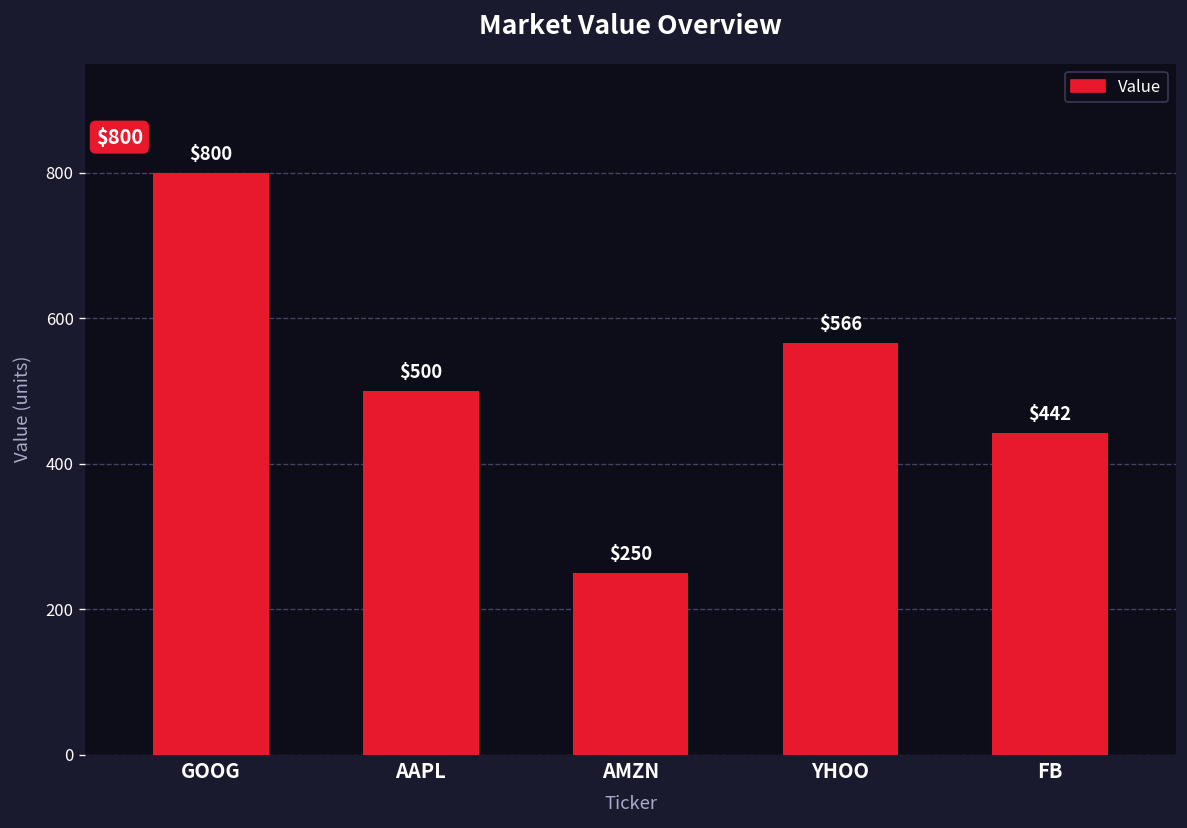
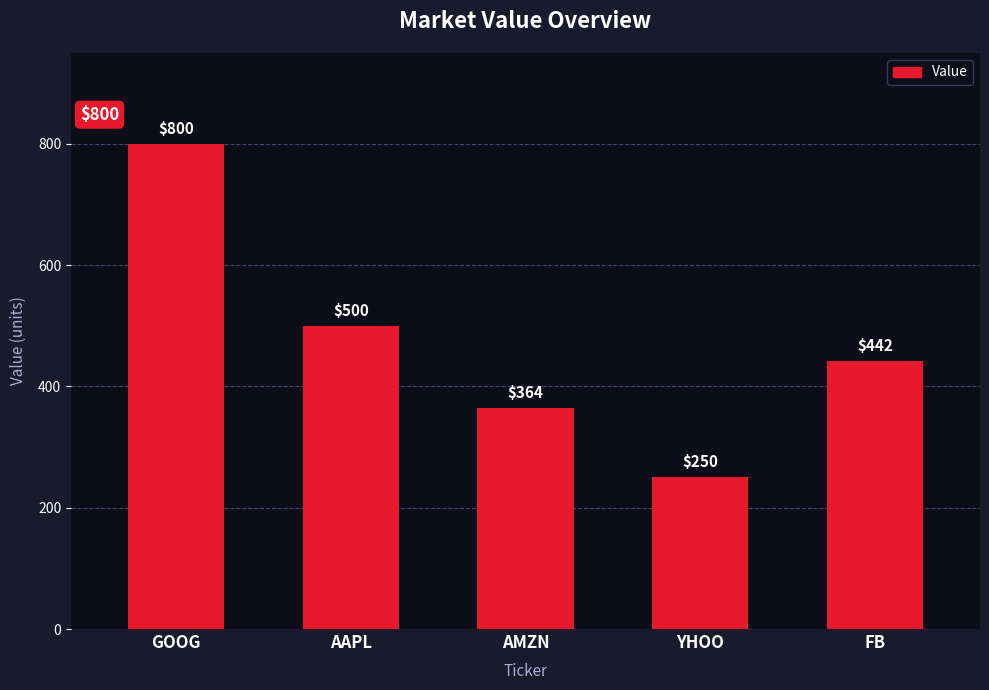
AMZN: $250 -> $364
YHOO: $566 -> $250
